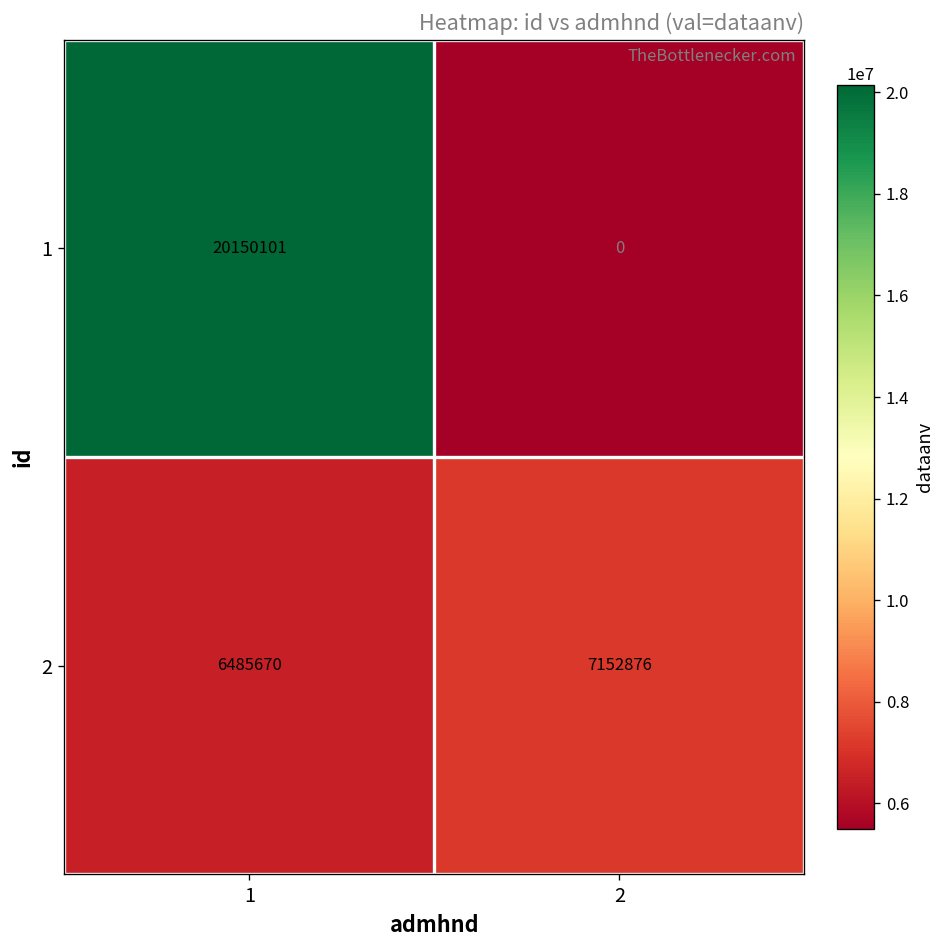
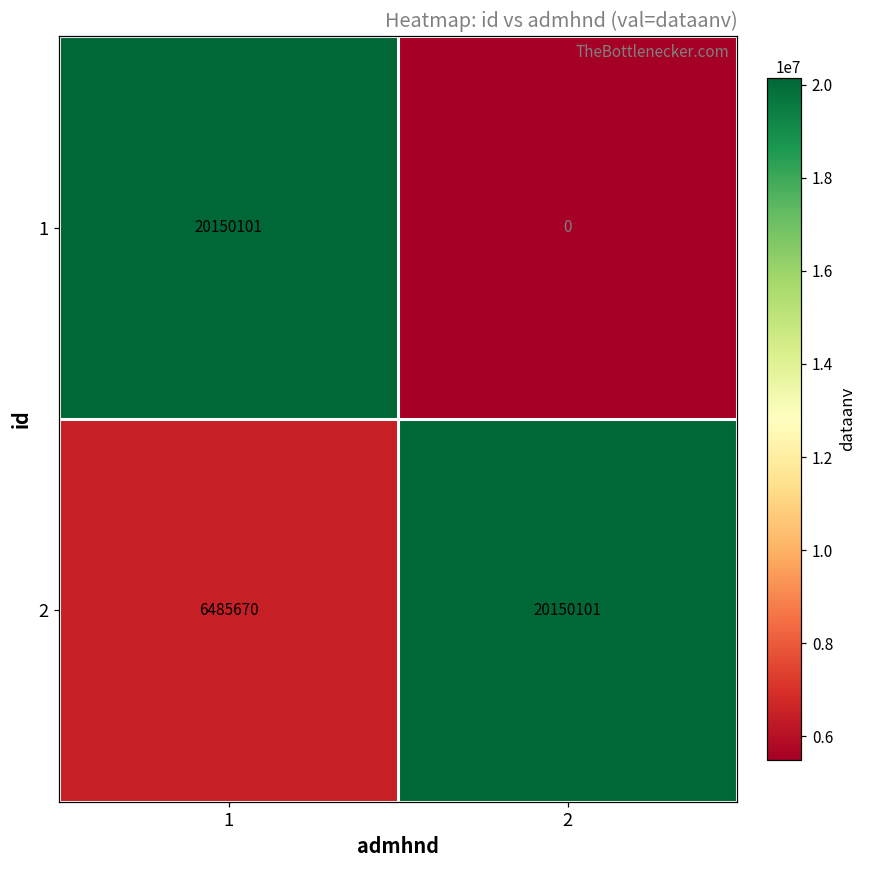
2, 2: 7152876 -> 20150101
